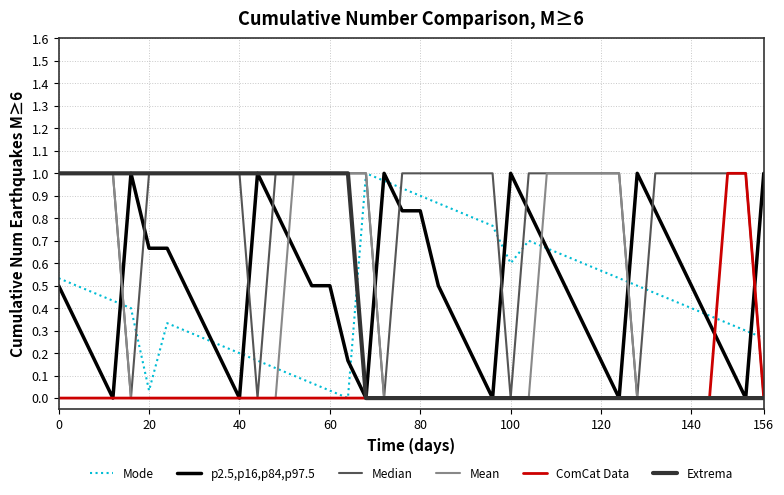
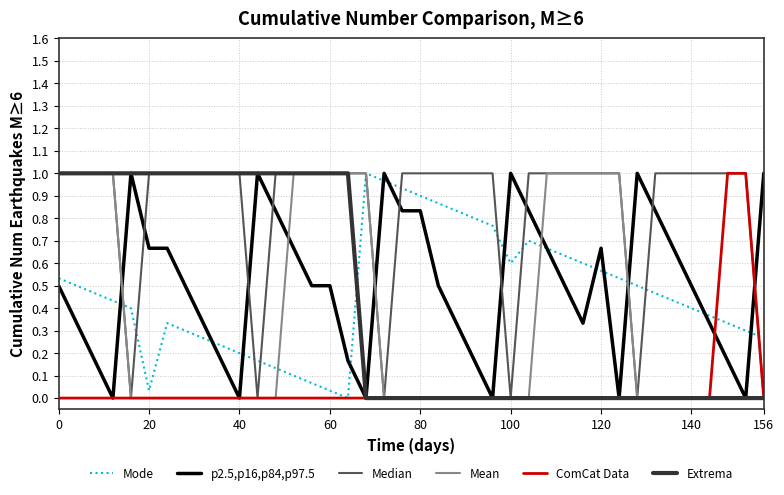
p2.5,p16,p84,p97.5, 120: 0.17 -> 0.67
